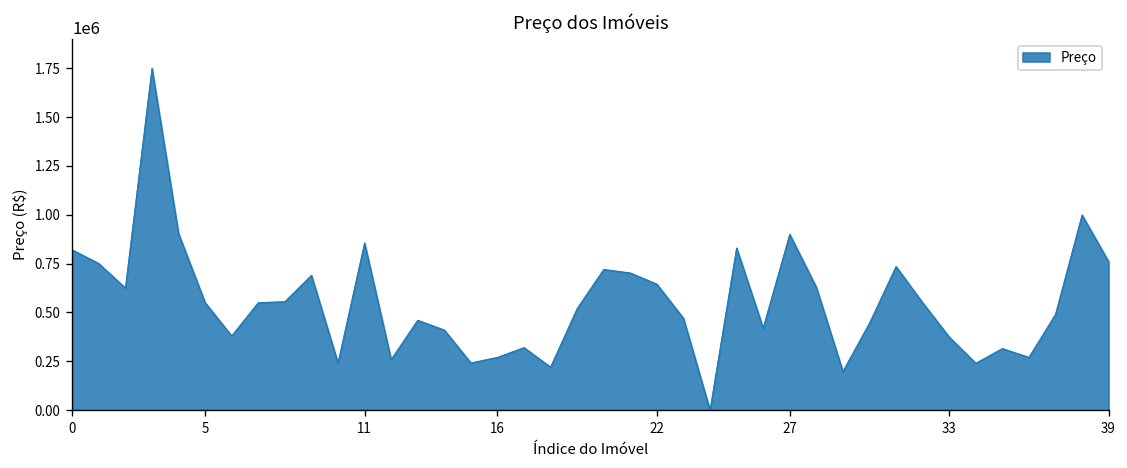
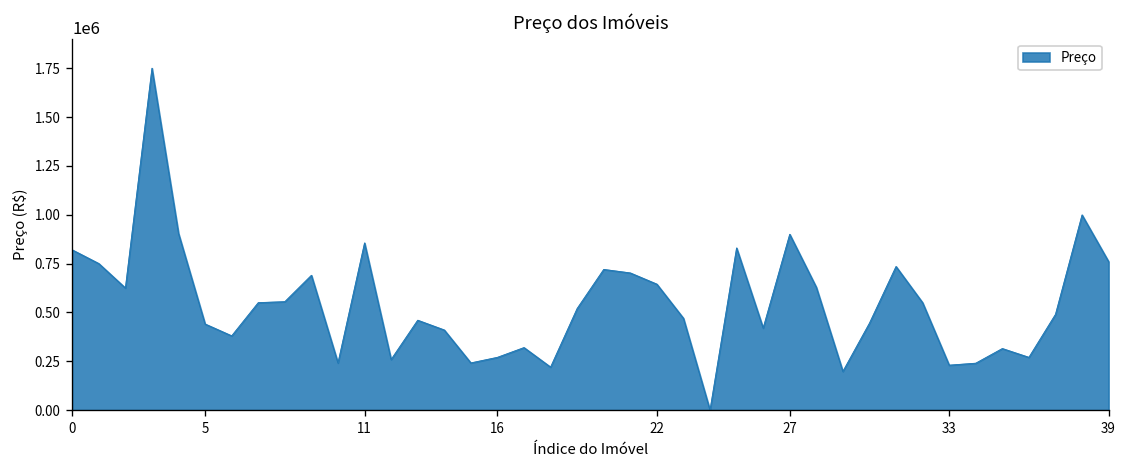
5: 550000 -> 440000
33: 370000 -> 230000
